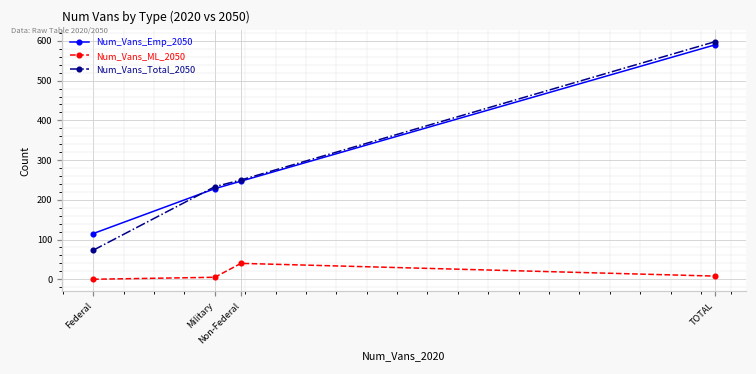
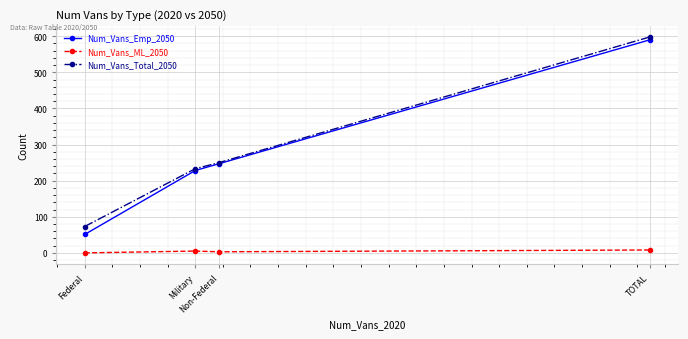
Num_Vans_Emp_2050, Federal: 120 -> 50
Num_Vans_ML_2050, Non-Federal: 40 -> 0
